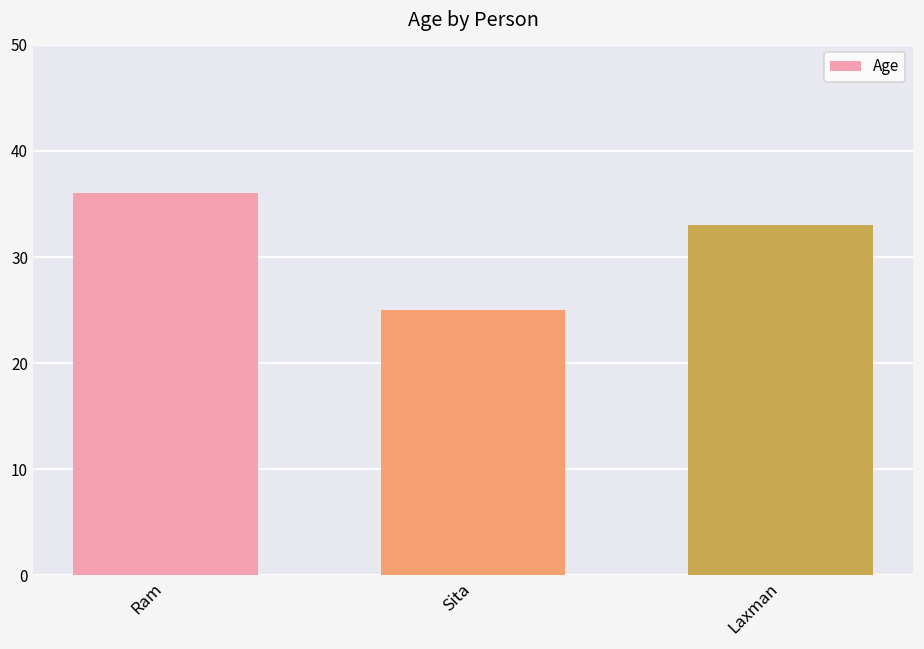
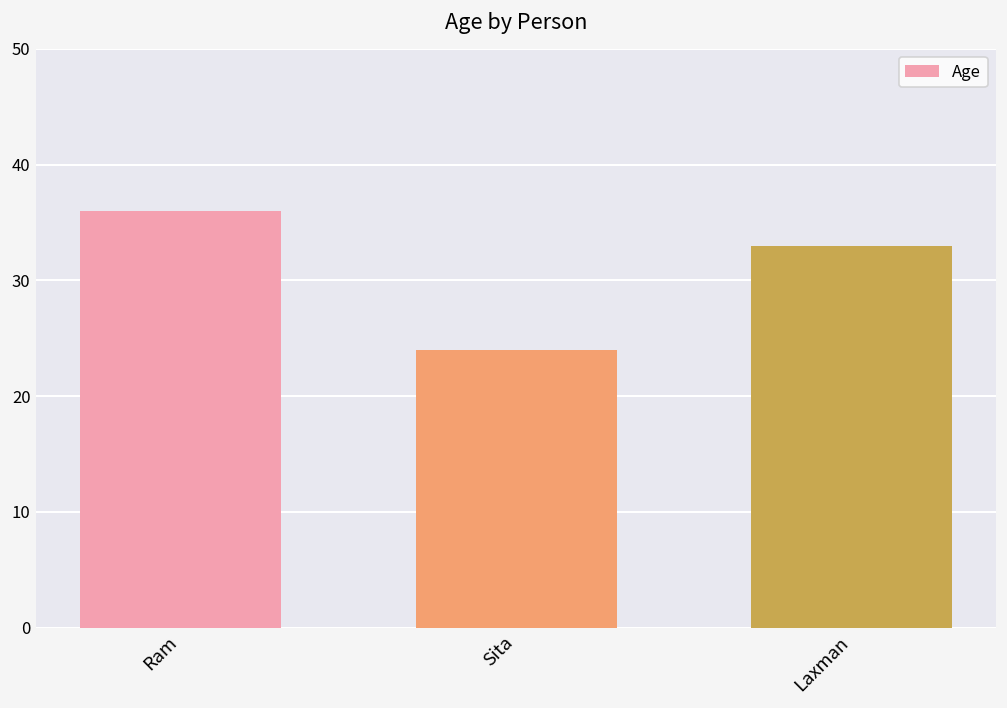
Sita: 25 -> 24
